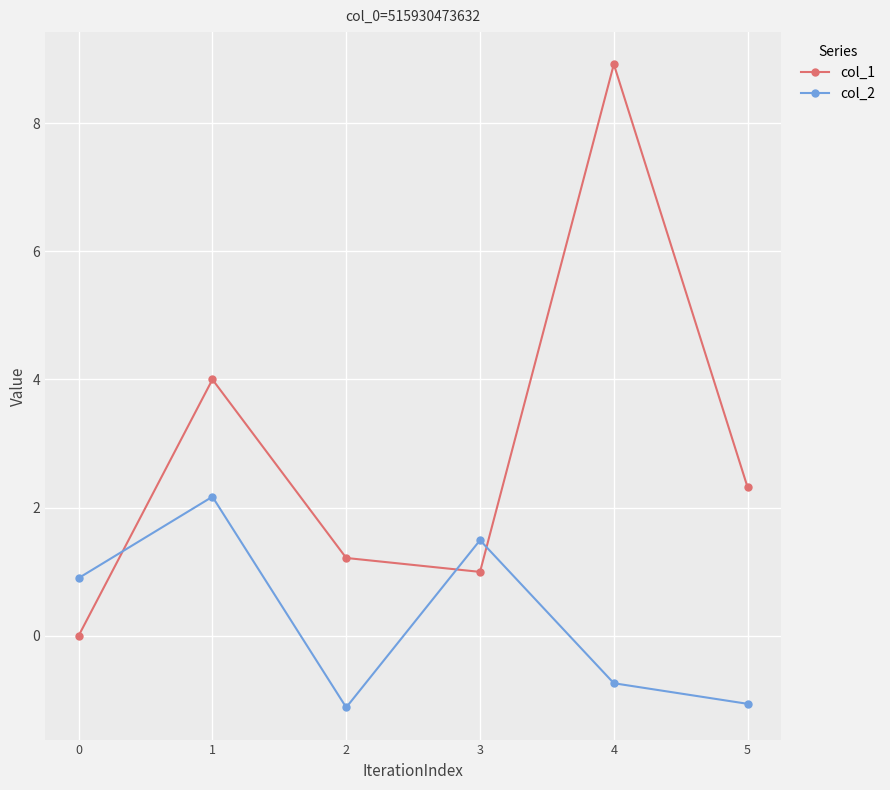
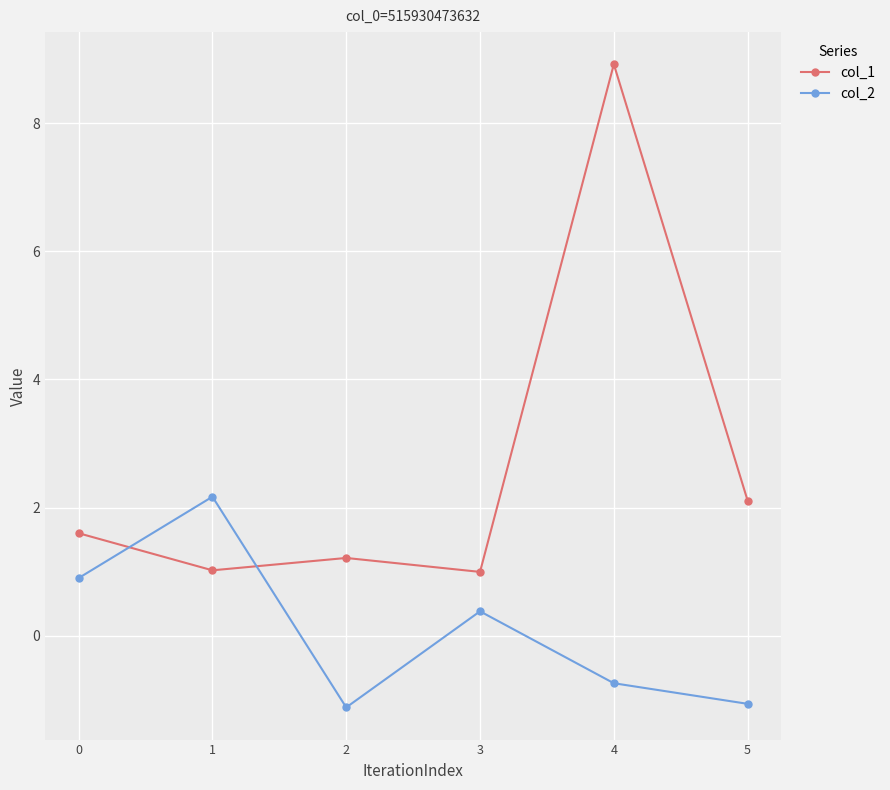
col_1, 0: 0.0 -> 1.6
col_1, 1: 4.0 -> 1.0
col_2, 3: 1.5 -> 0.4
col_1, 5: 2.3 -> 2.1
